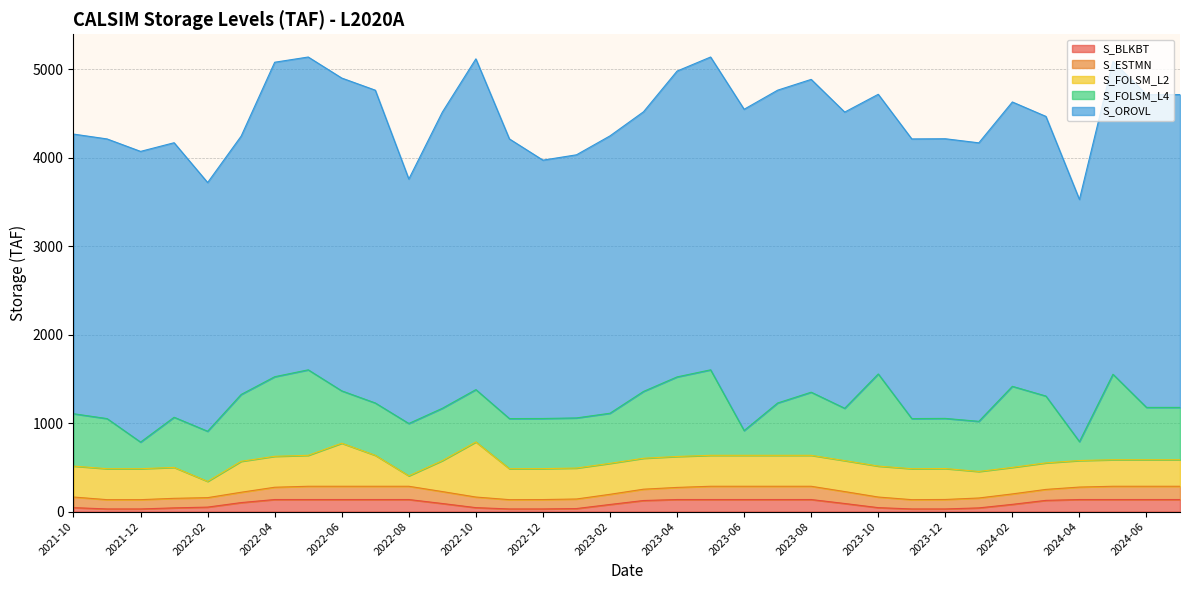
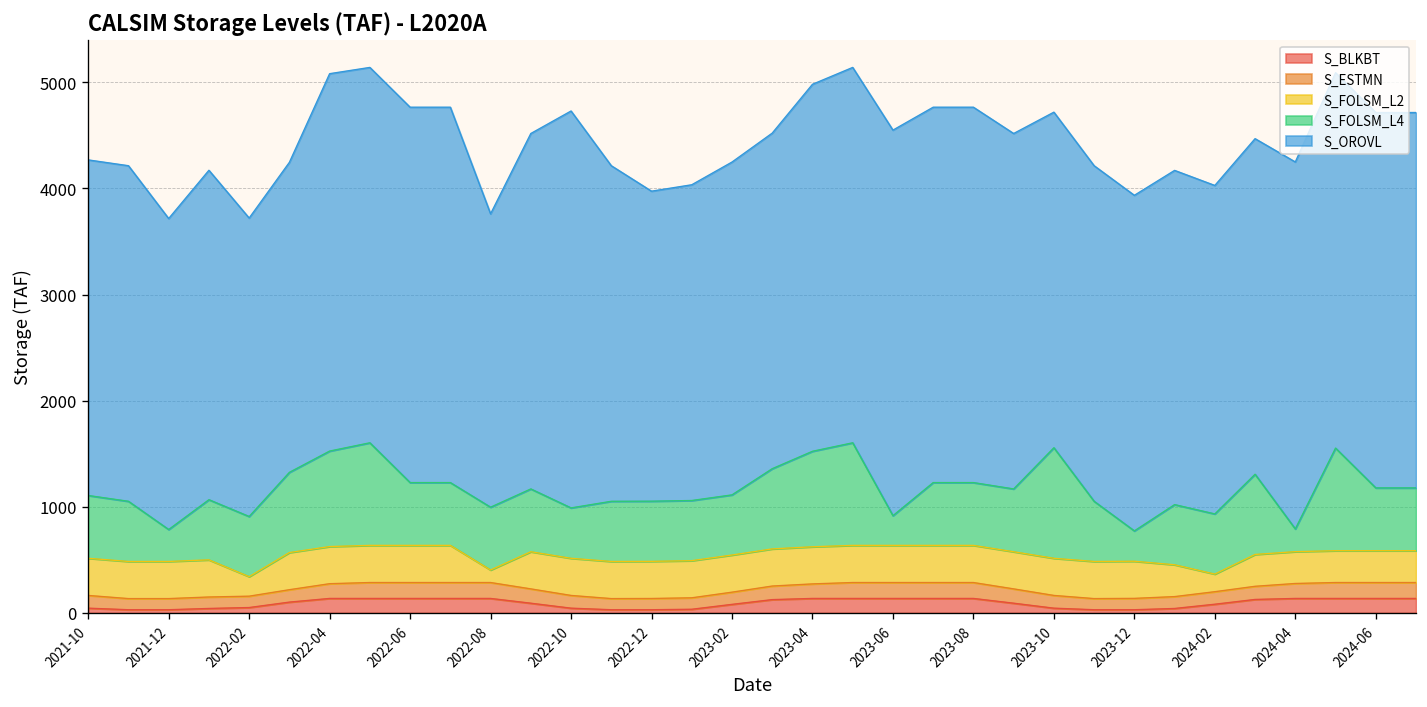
S_OROVL, 2021-12: 3300 -> 2900
S_FOLSM_L2, 2022-06: 500 -> 400
S_FOLSM_L2, 2022-10: 600 -> 400
S_FOLSM_L4, 2022-10: 600 -> 500
S_FOLSM_L4, 2023-08: 700 -> 600
S_FOLSM_L4, 2023-12: 600 -> 300
S_FOLSM_L2, 2024-02: 300 -> 200
S_FOLSM_L4, 2024-02: 900 -> 600
S_OROVL, 2024-02: 3200 -> 3100
S_OROVL, 2024-04: 2700 -> 3500
